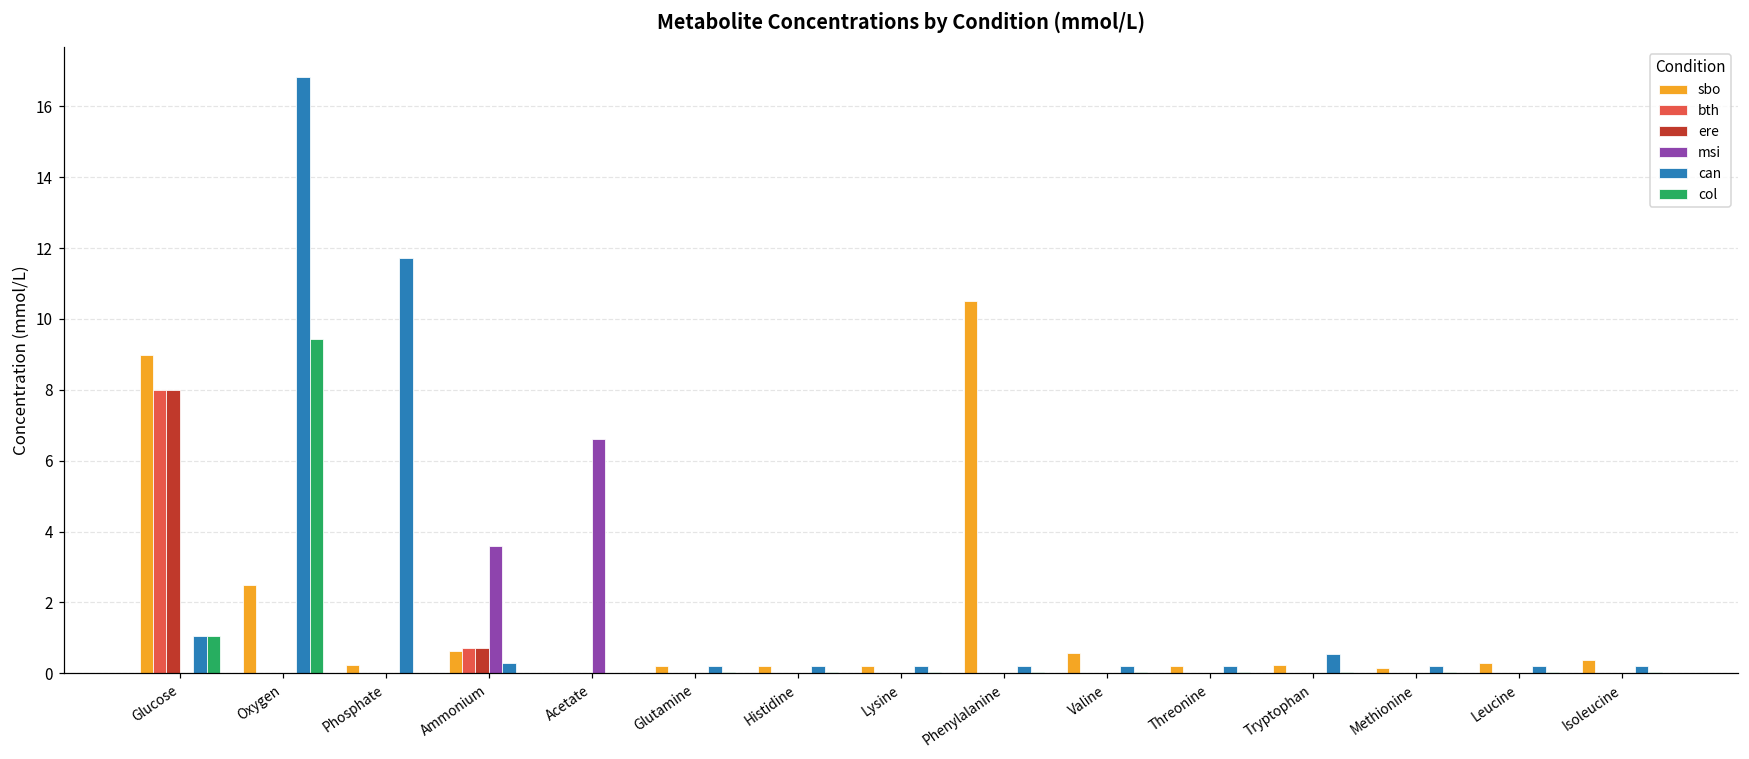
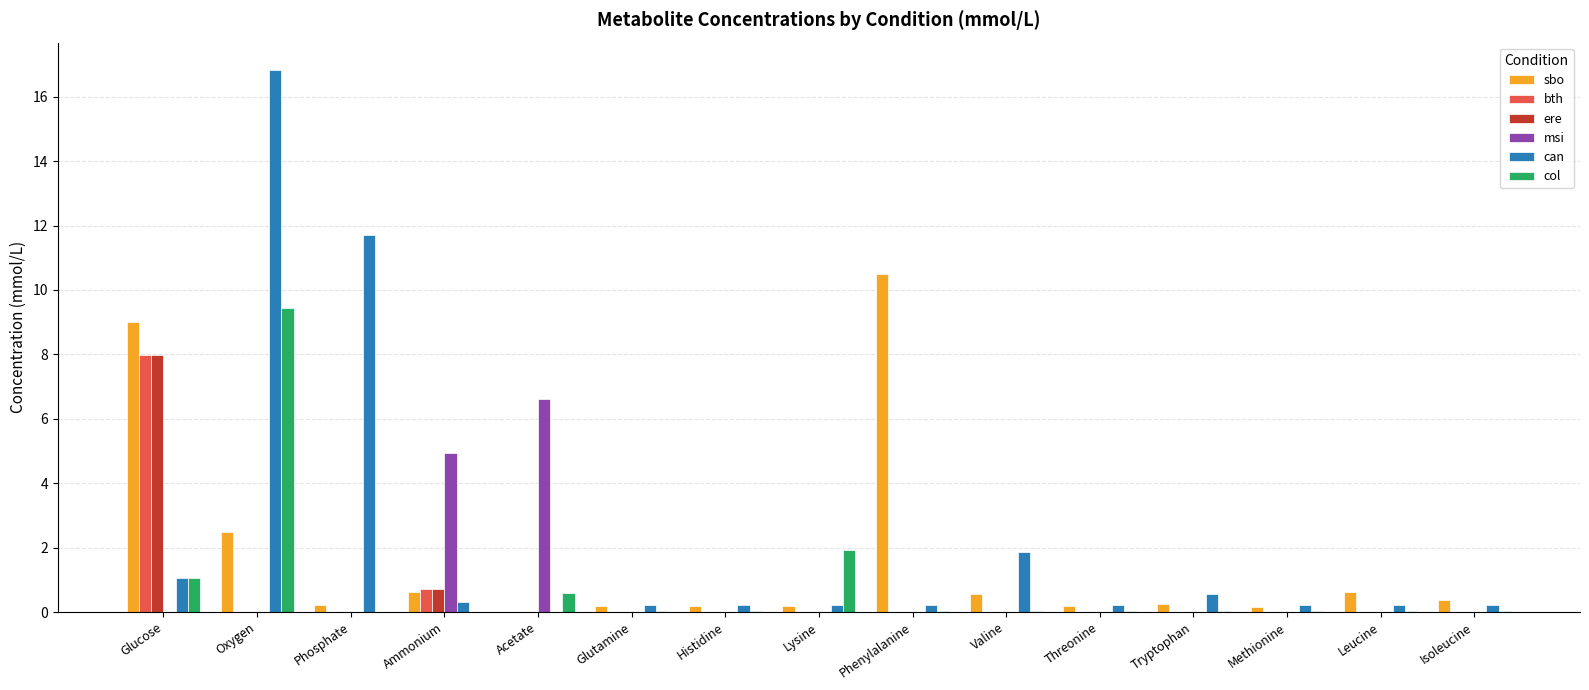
msi, Ammonium: 3.6 -> 4.9
col, Acetate: 0.0 -> 0.6
col, Lysine: 0.0 -> 1.9
can, Valine: 0.2 -> 1.9
sbo, Leucine: 0.3 -> 0.6
